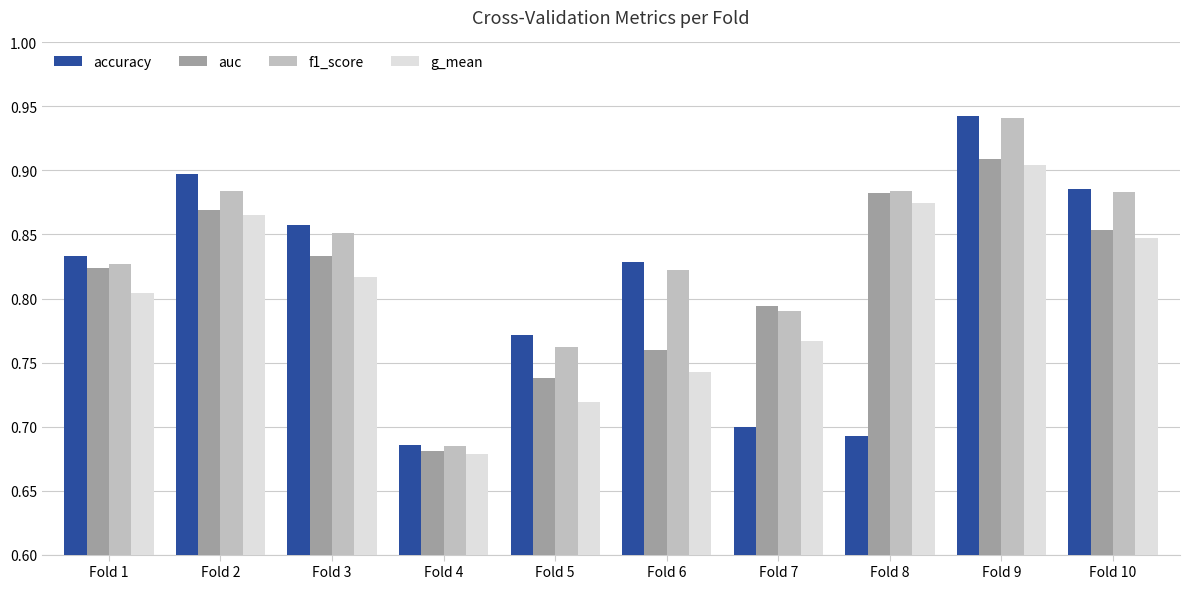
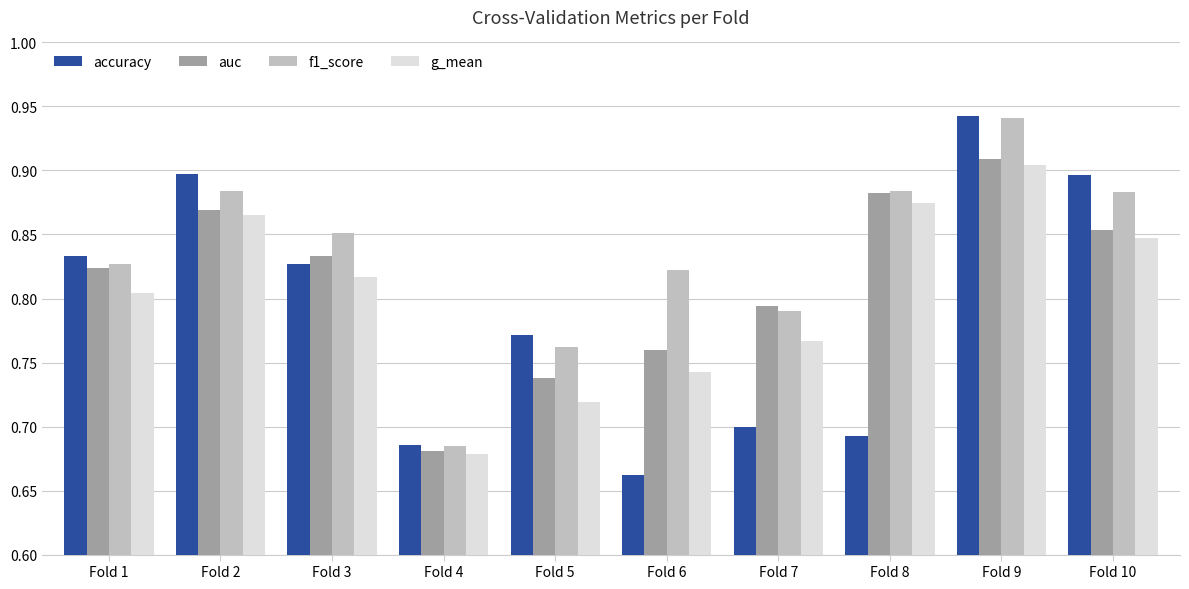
accuracy, Fold 3: 0.857 -> 0.827
accuracy, Fold 6: 0.829 -> 0.662
accuracy, Fold 10: 0.886 -> 0.896
